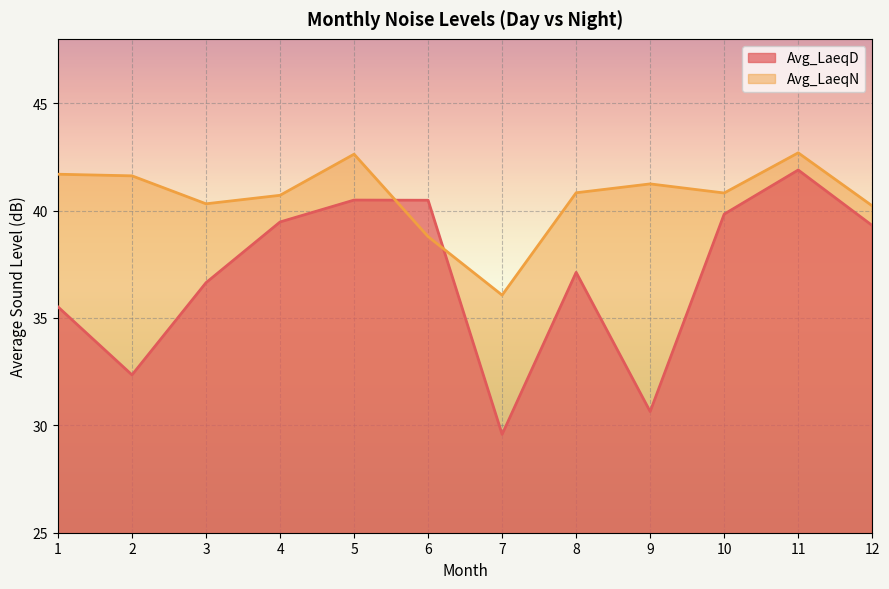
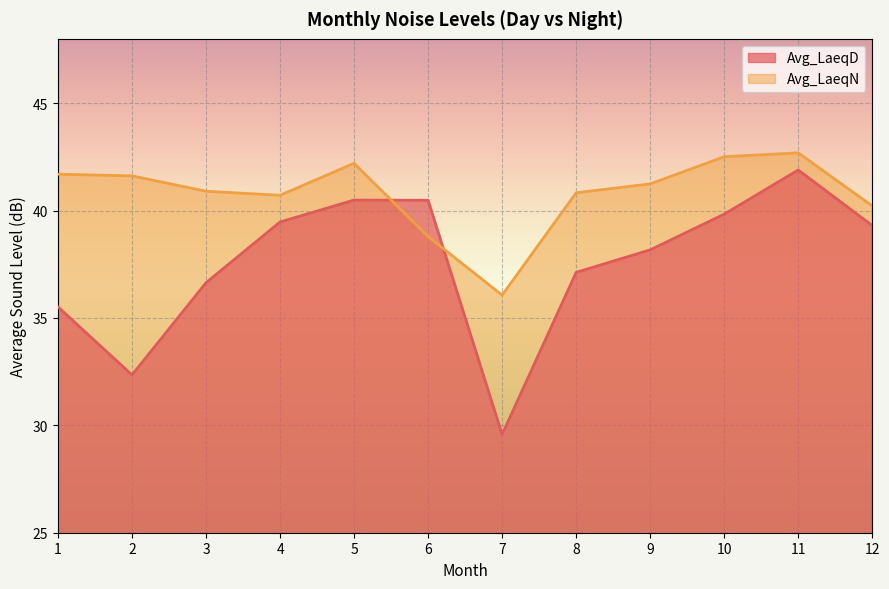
Avg_LaeqN, 3: 40.3 -> 40.9
Avg_LaeqN, 5: 42.6 -> 42.2
Avg_LaeqD, 9: 30.6 -> 38.2
Avg_LaeqN, 10: 40.8 -> 42.5
